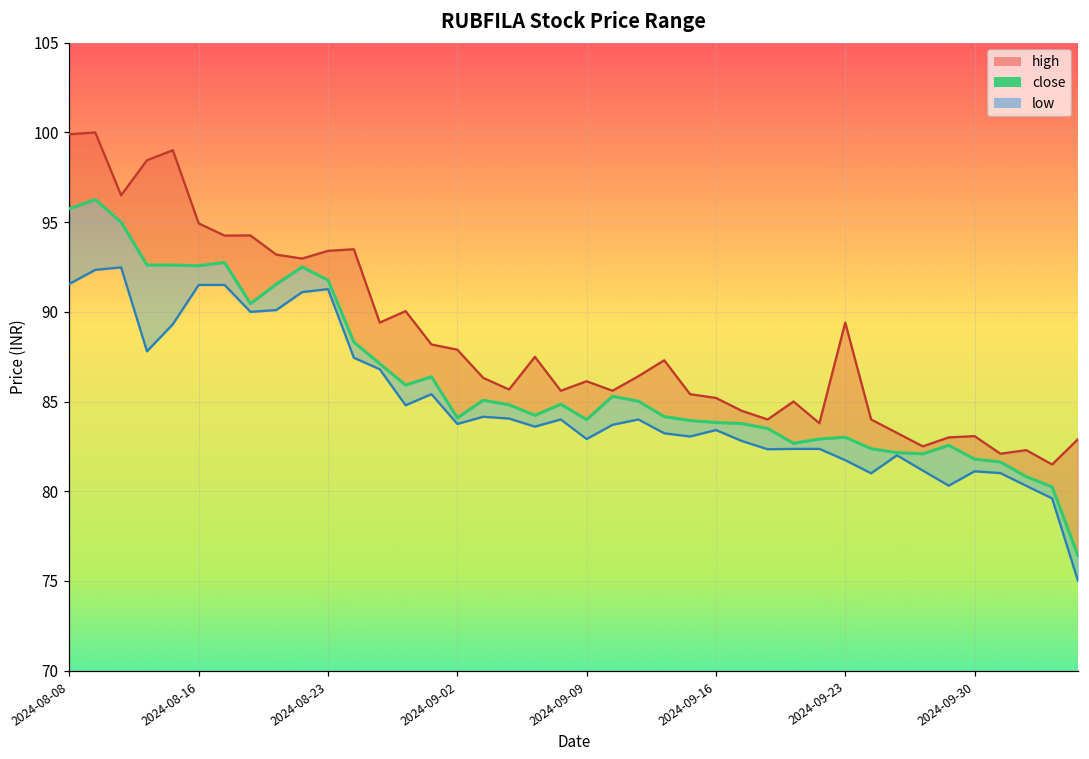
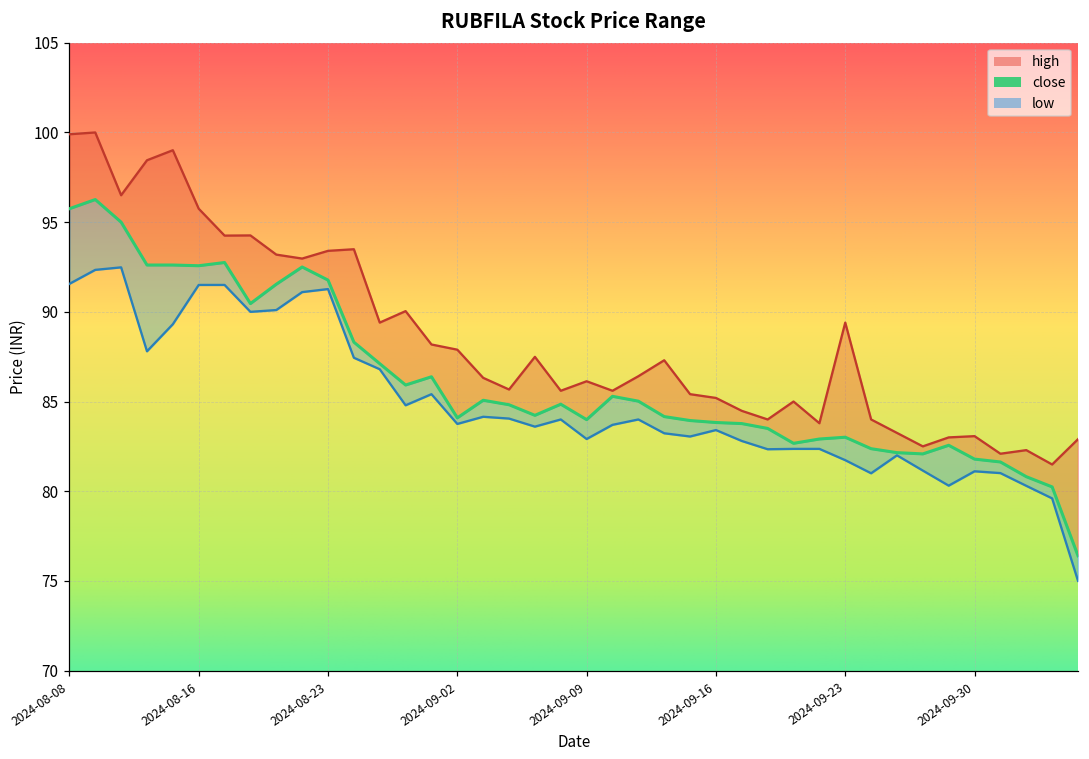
high, 2024-08-16: 94.9 -> 95.8
